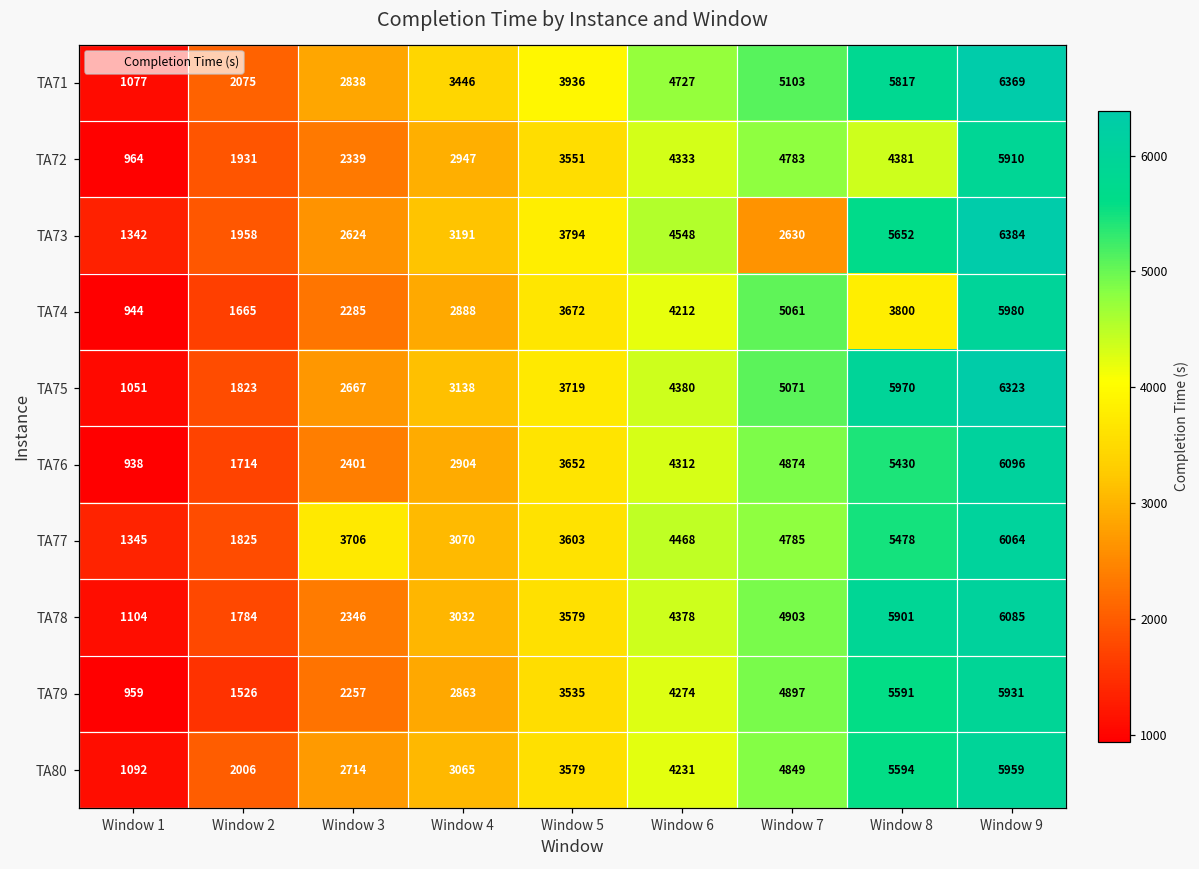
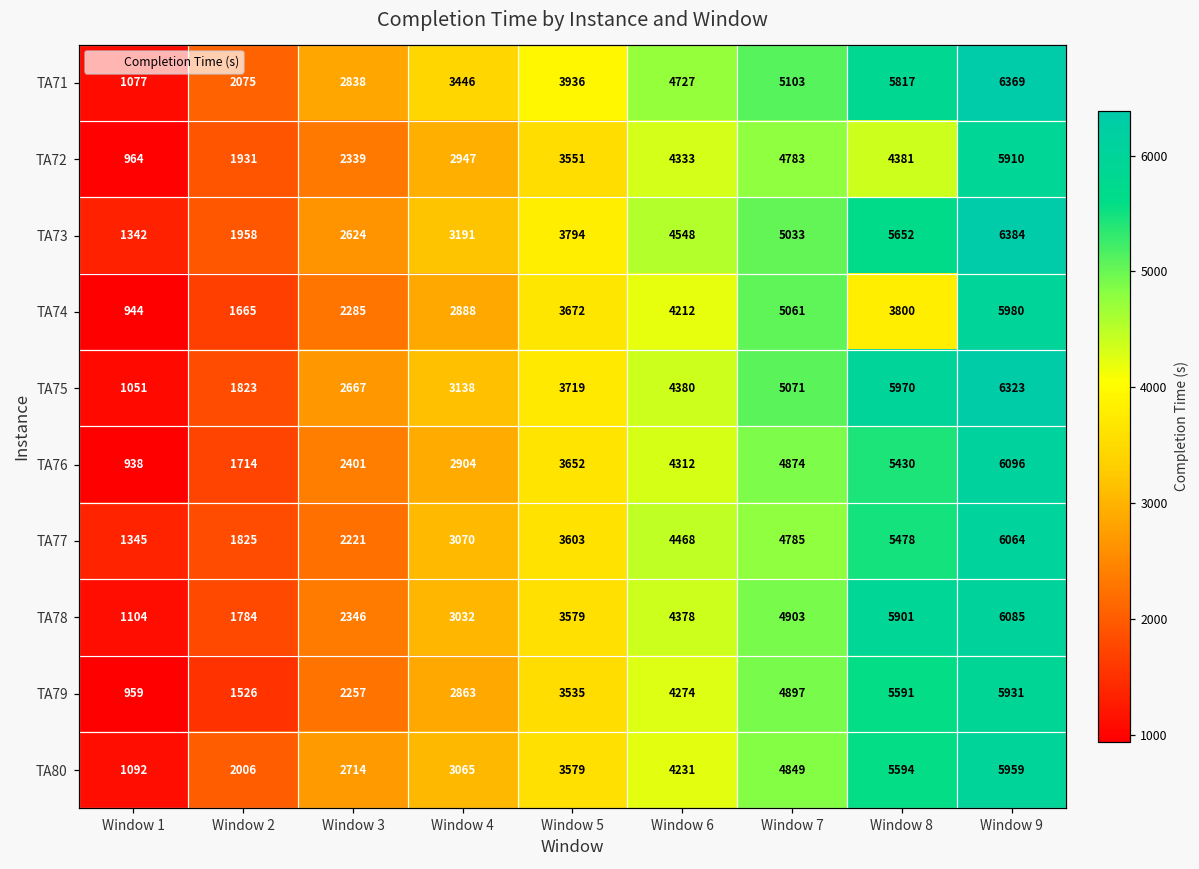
TA73, Window 7: 2630 -> 5033
TA77, Window 3: 3706 -> 2221
